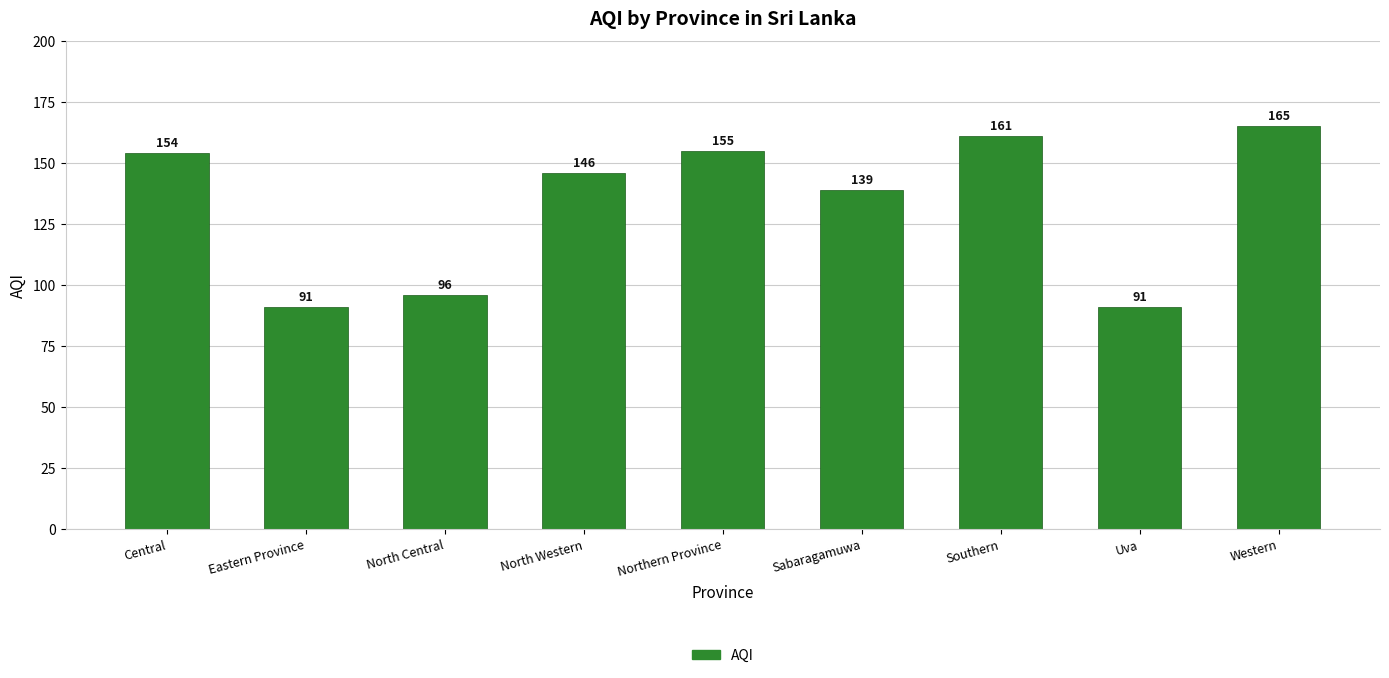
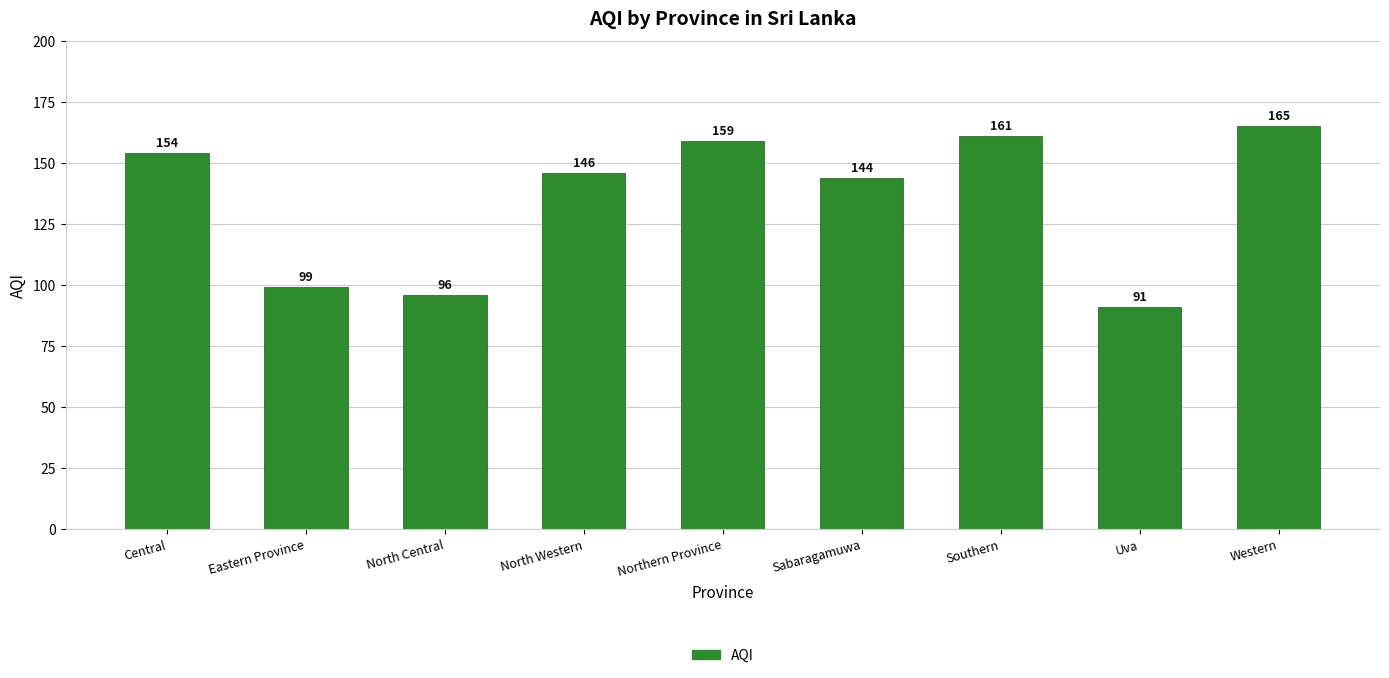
Eastern Province: 91 -> 99
Northern Province: 155 -> 159
Sabaragamuwa: 139 -> 144
